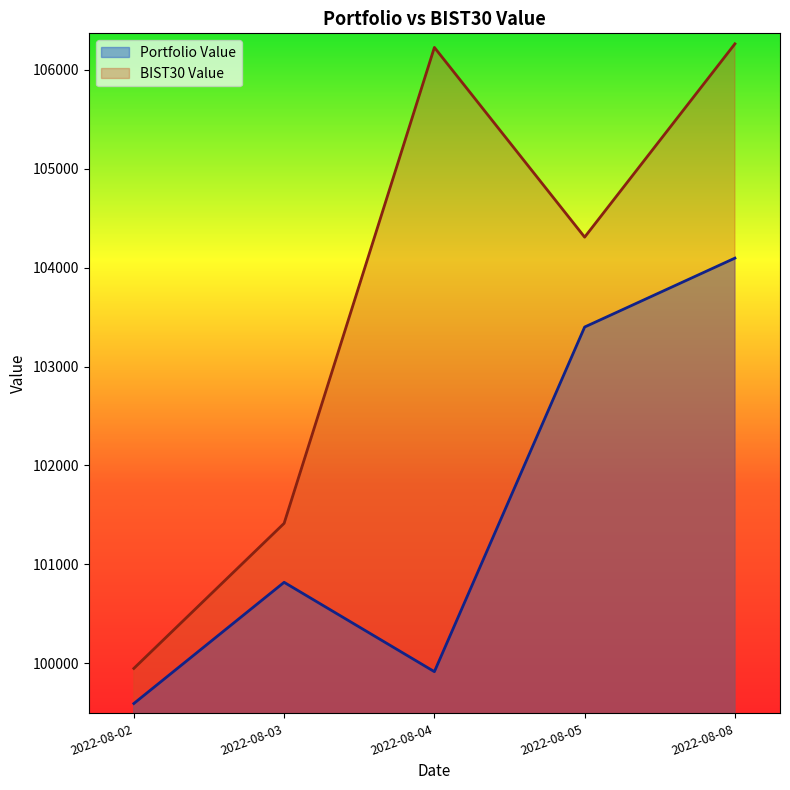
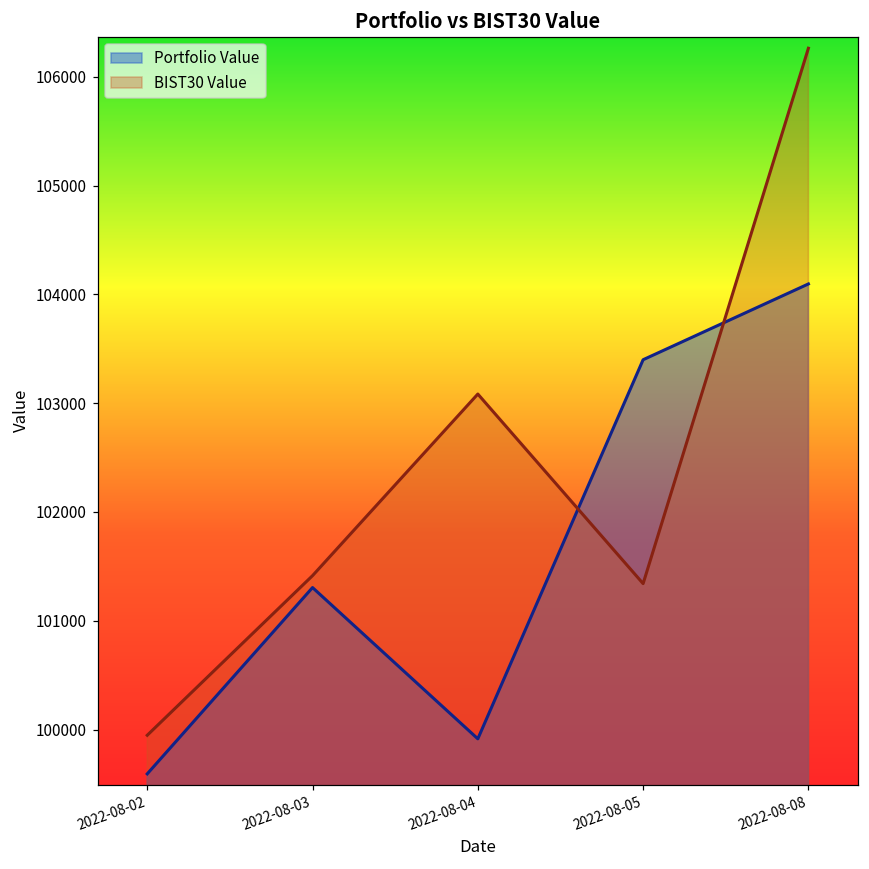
Portfolio Value, 2022-08-03: 100800 -> 101300
BIST30 Value, 2022-08-04: 106200 -> 103100
BIST30 Value, 2022-08-05: 104300 -> 101300
